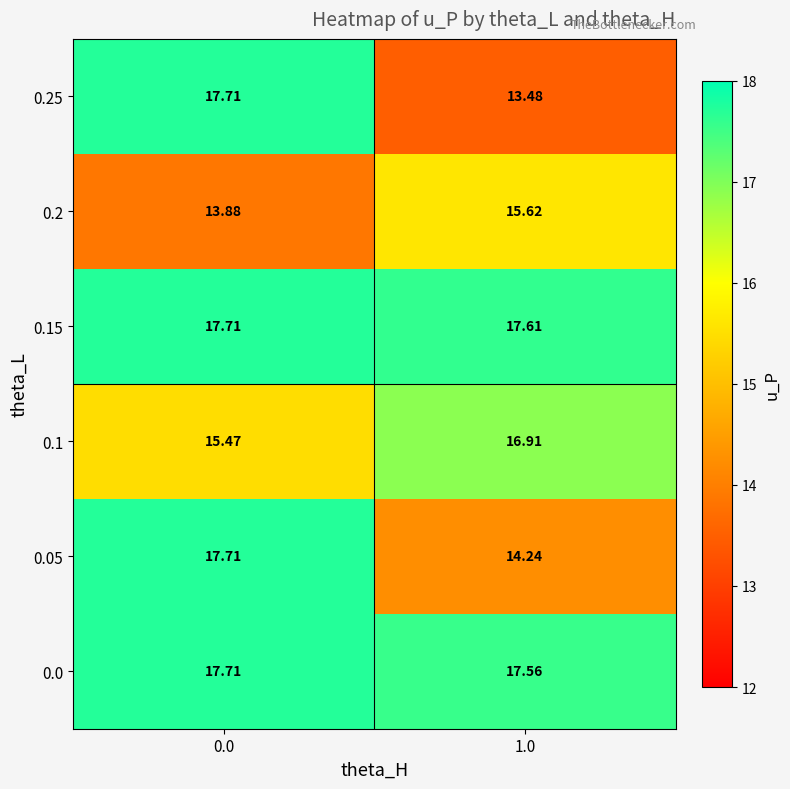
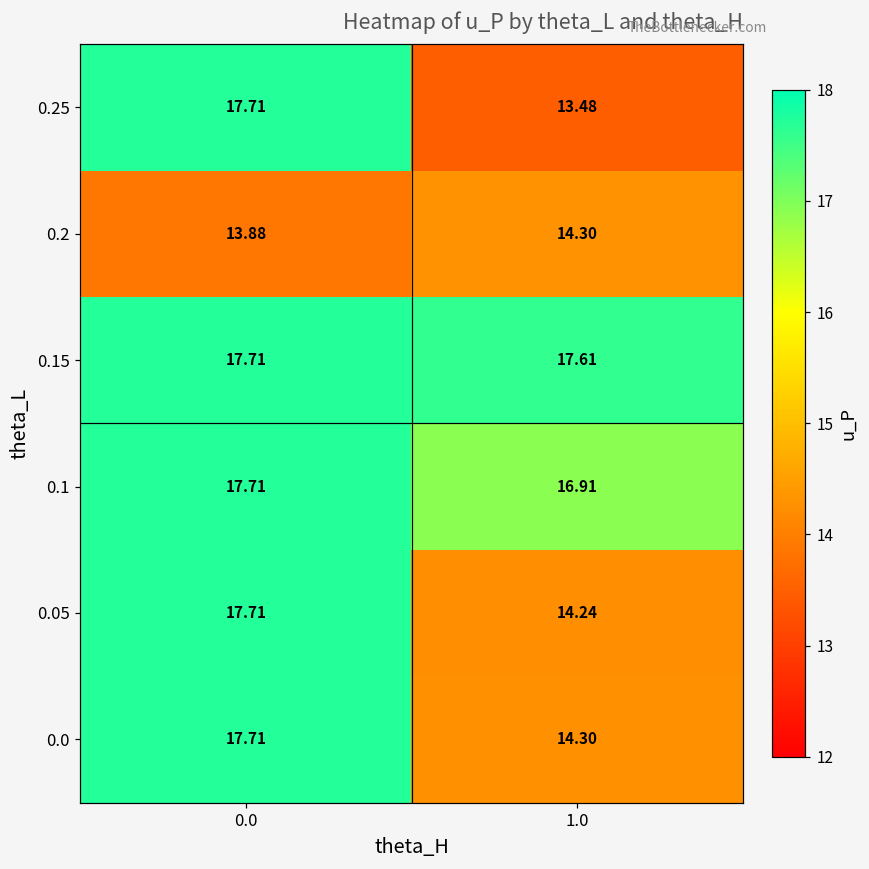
0.2, 1.0: 15.62 -> 14.30
0.1, 0.0: 15.47 -> 17.71
0.0, 1.0: 17.56 -> 14.30
